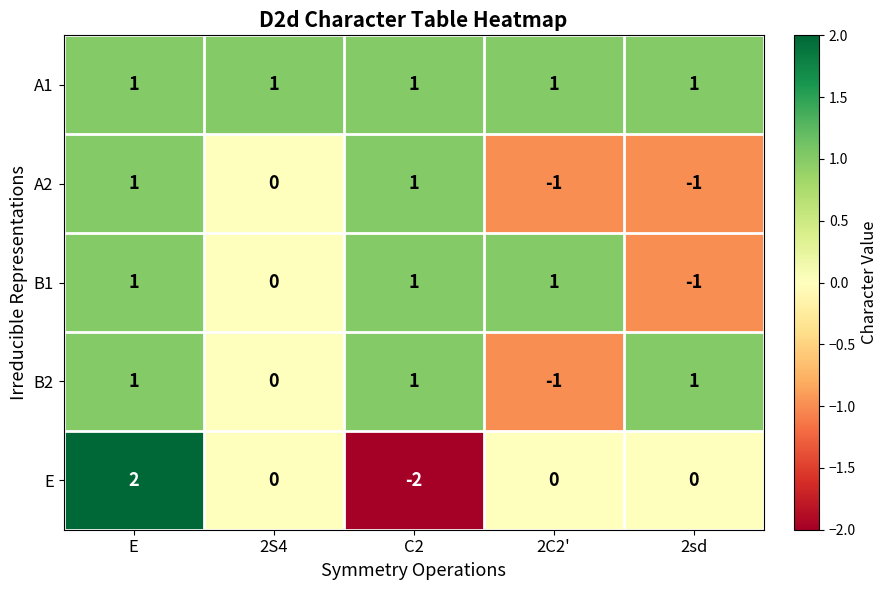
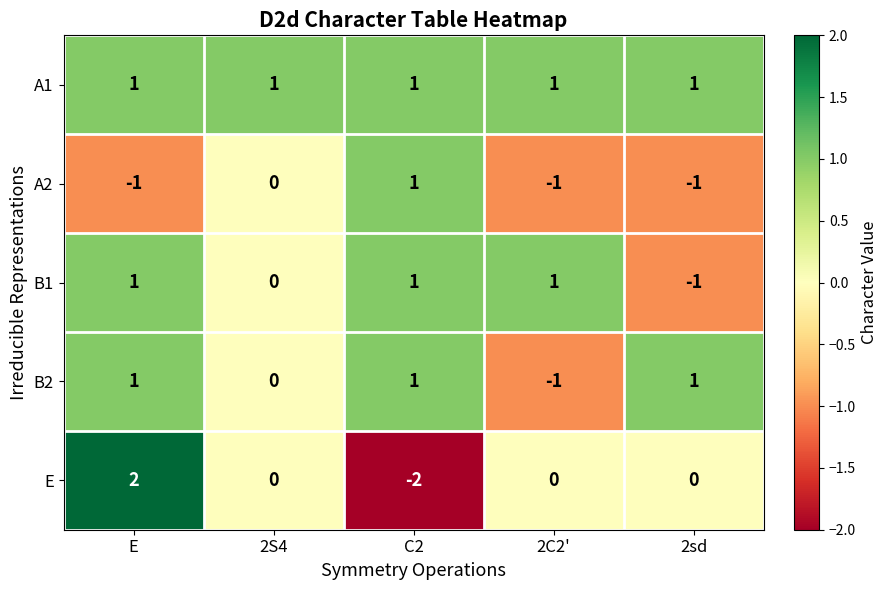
A2, E: 1 -> -1
